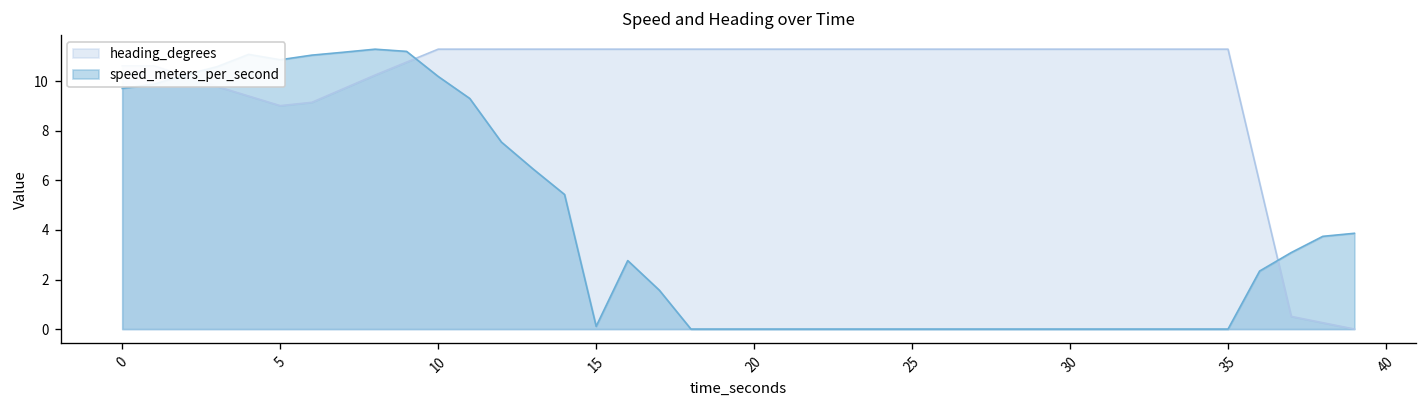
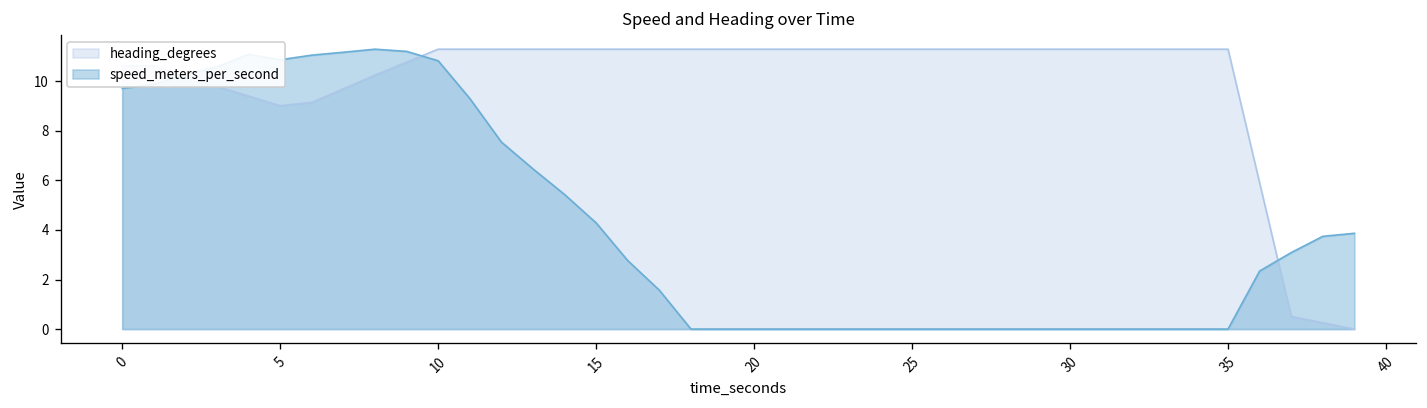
speed_meters_per_second, 10: 10.2 -> 10.8
speed_meters_per_second, 15: 0.1 -> 4.3
